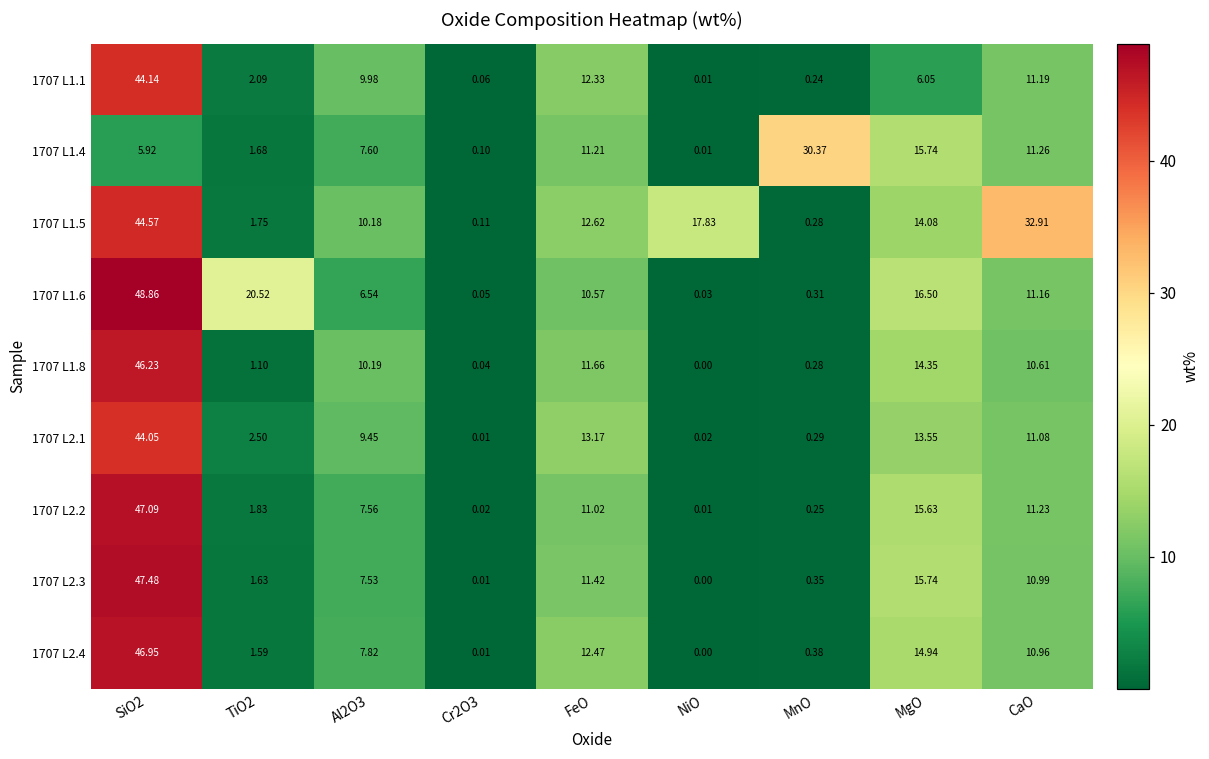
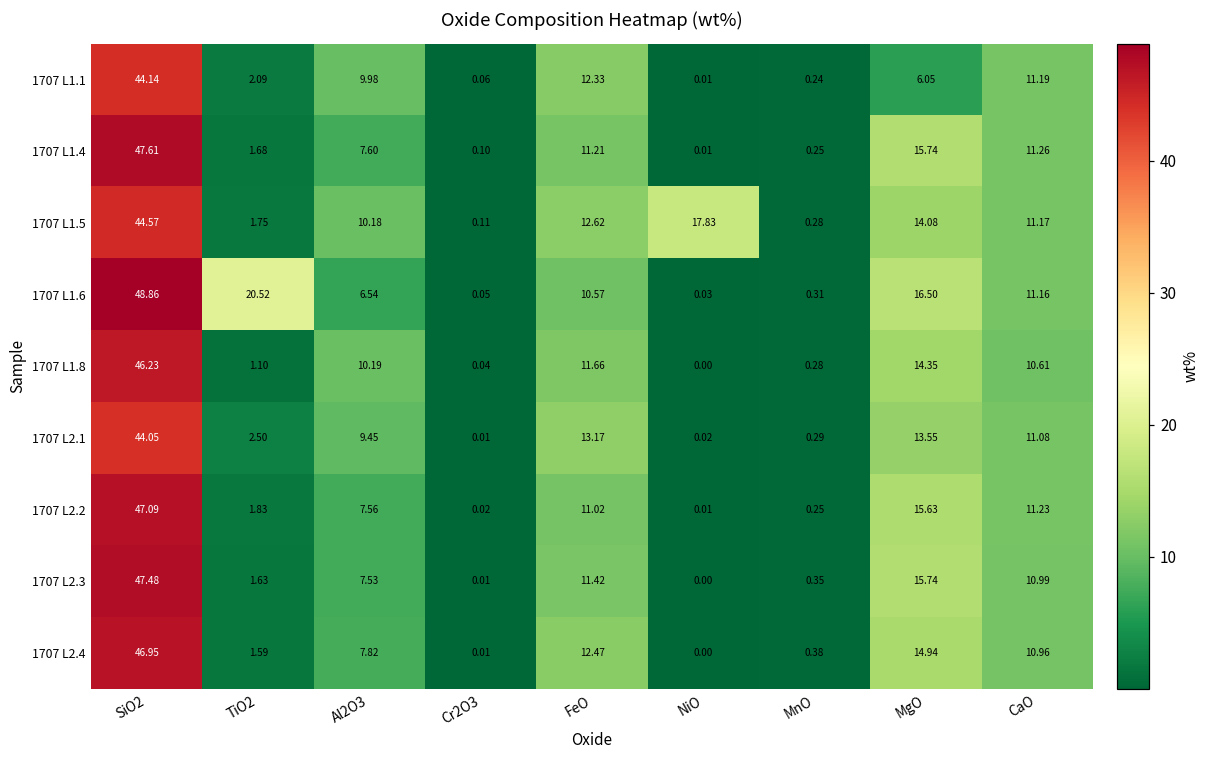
1707 L1.4, SiO2: 5.92 -> 47.61
1707 L1.4, MnO: 30.37 -> 0.25
1707 L1.5, CaO: 32.91 -> 11.17
